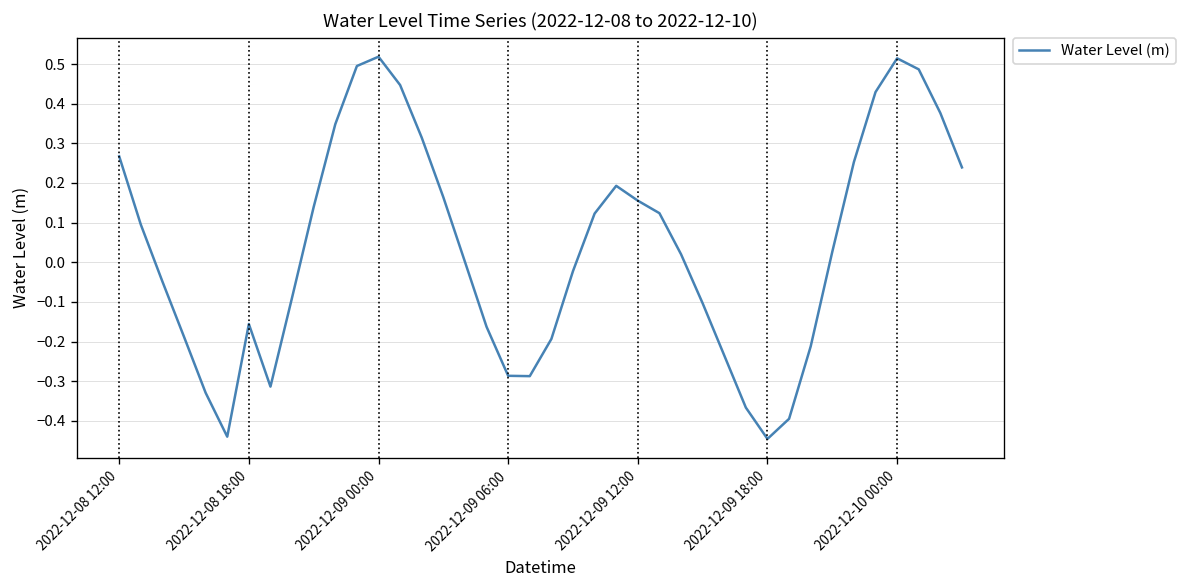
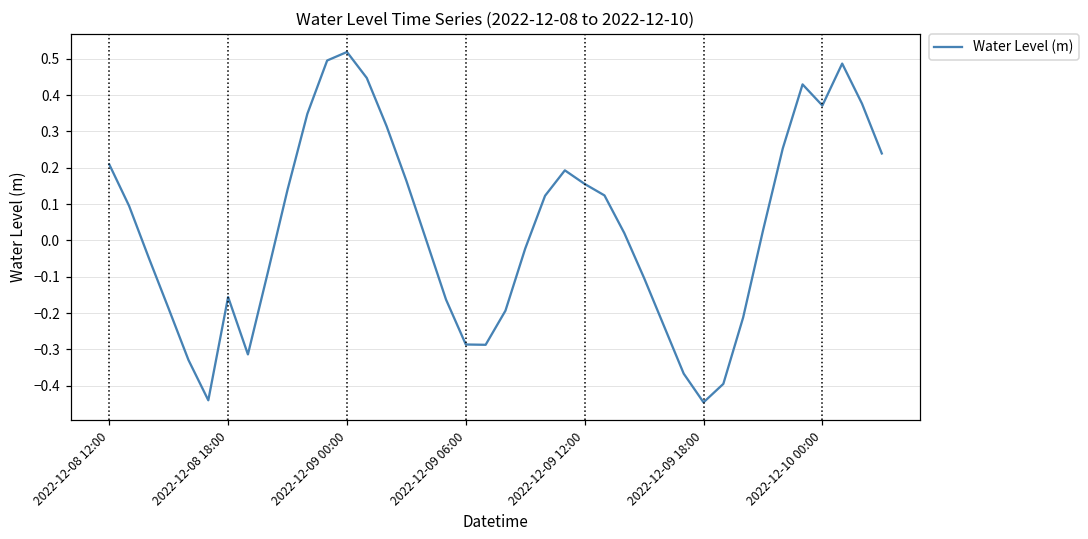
2022-12-08 12:00: 0.27 -> 0.21
2022-12-10 00:00: 0.51 -> 0.37
